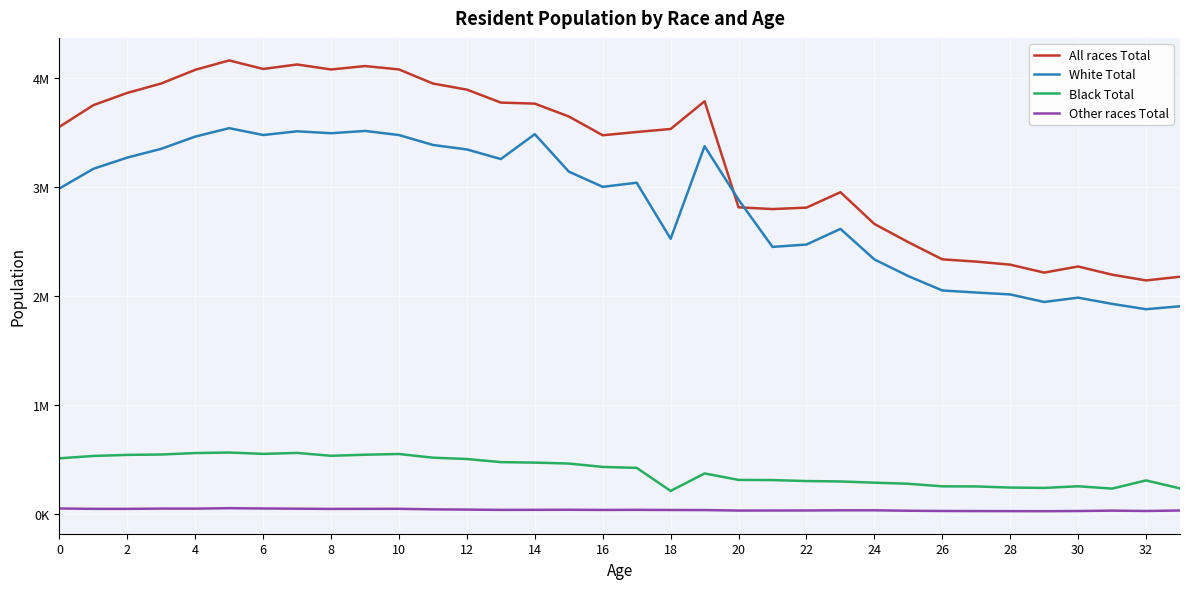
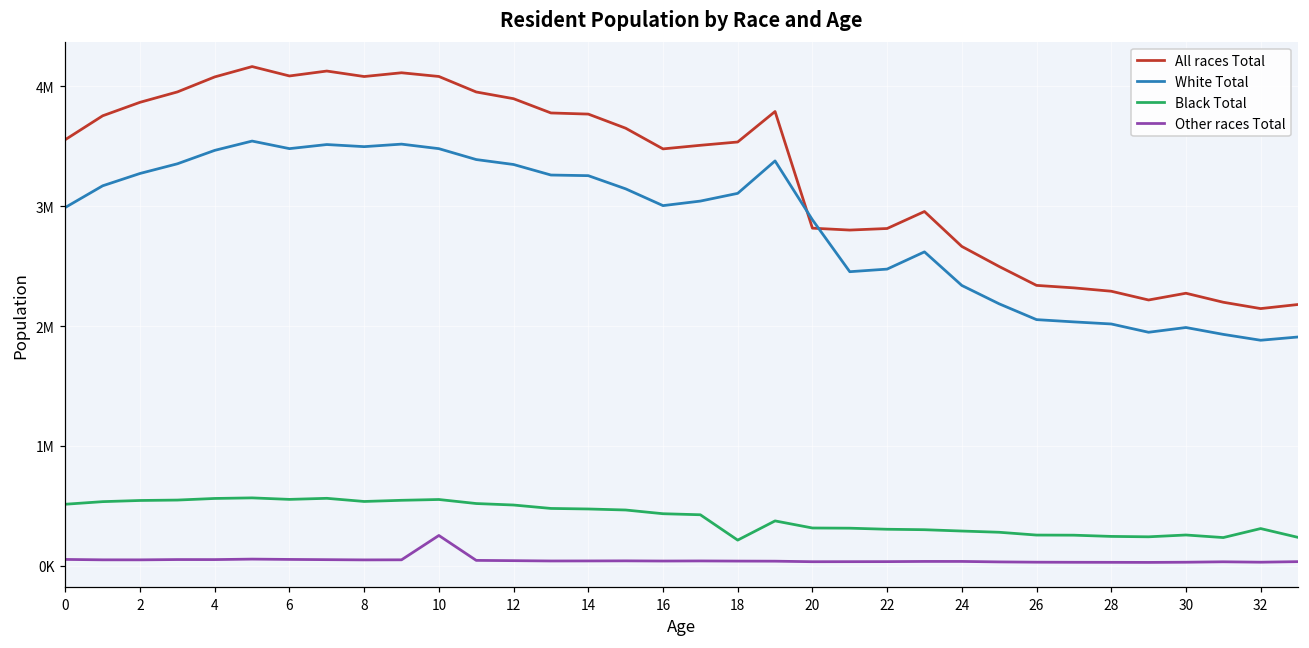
Other races Total, 10: 50000 -> 250000
White Total, 14: 3490000 -> 3250000
White Total, 18: 2530000 -> 3110000
